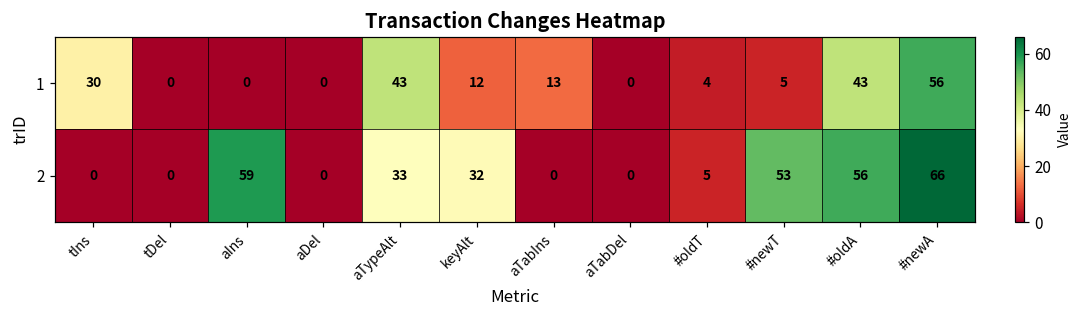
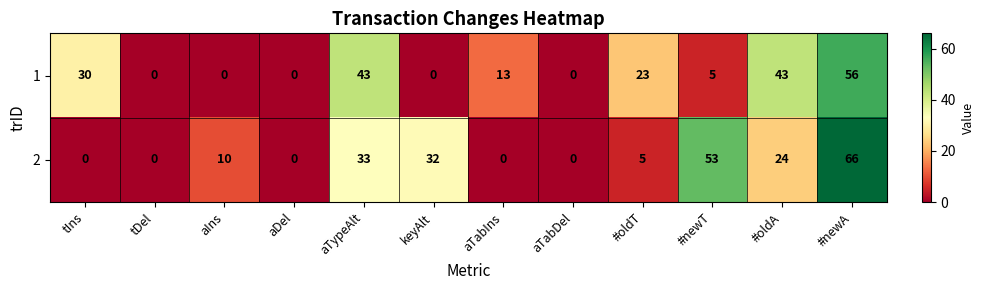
1, keyAlt: 12 -> 0
1, #oldT: 4 -> 23
2, aIns: 59 -> 10
2, #oldA: 56 -> 24
